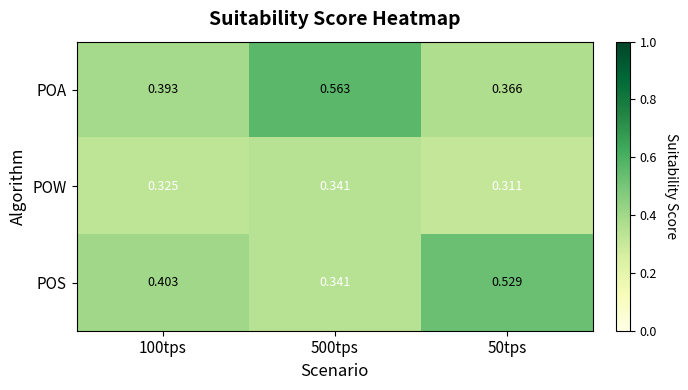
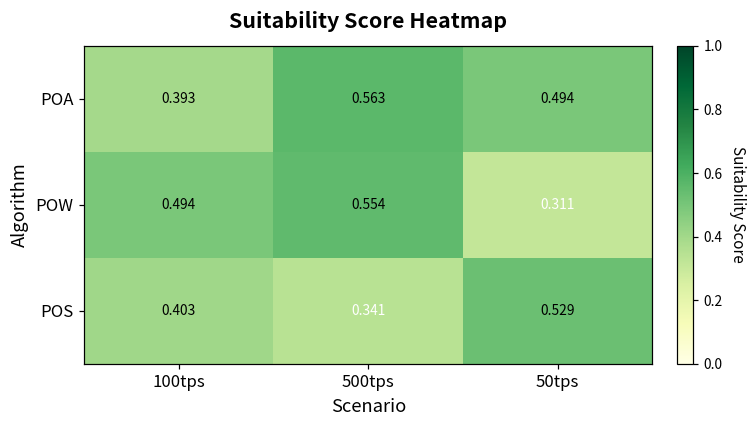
POA, 50tps: 0.366 -> 0.494
POW, 100tps: 0.325 -> 0.494
POW, 500tps: 0.341 -> 0.554
